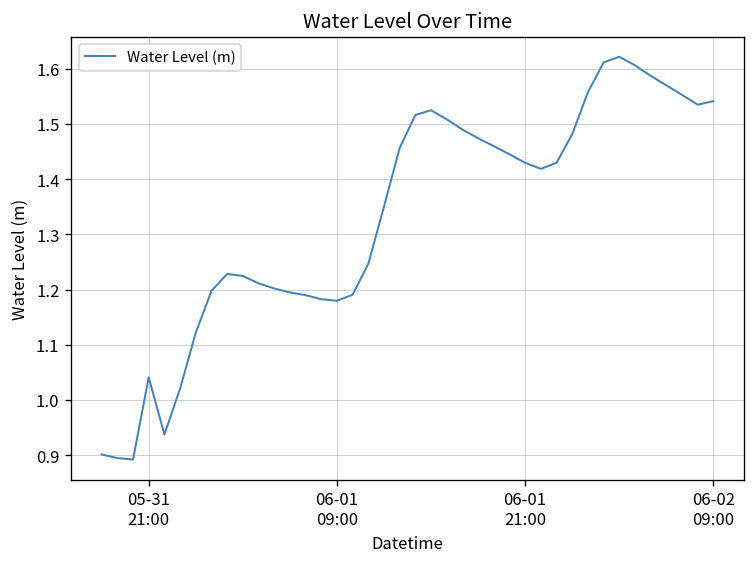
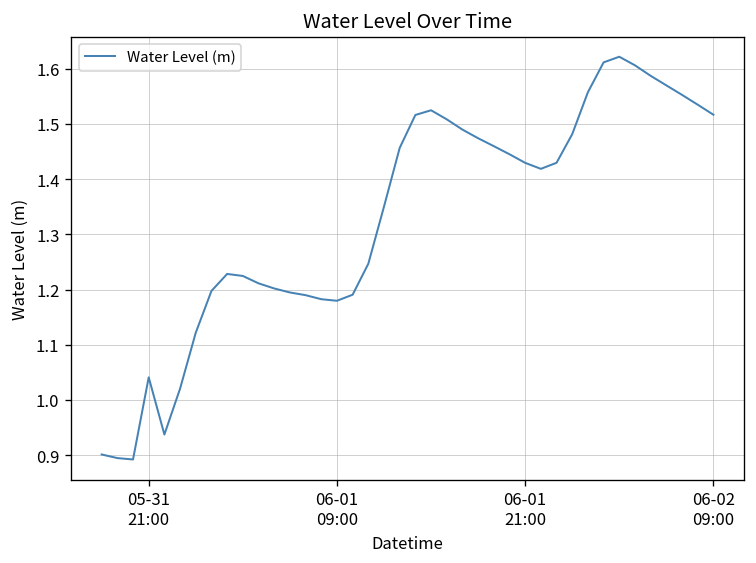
06-02 09:00: 1.54 -> 1.52
